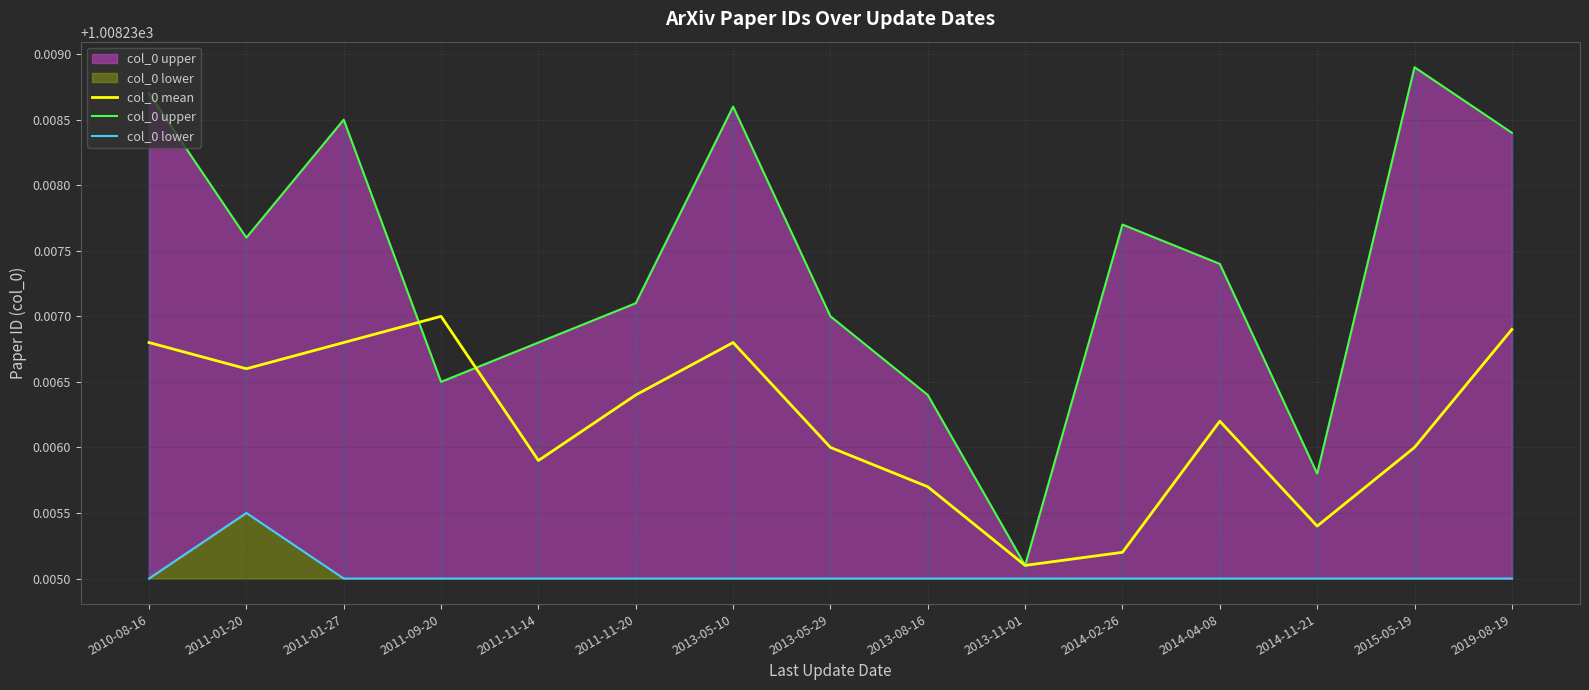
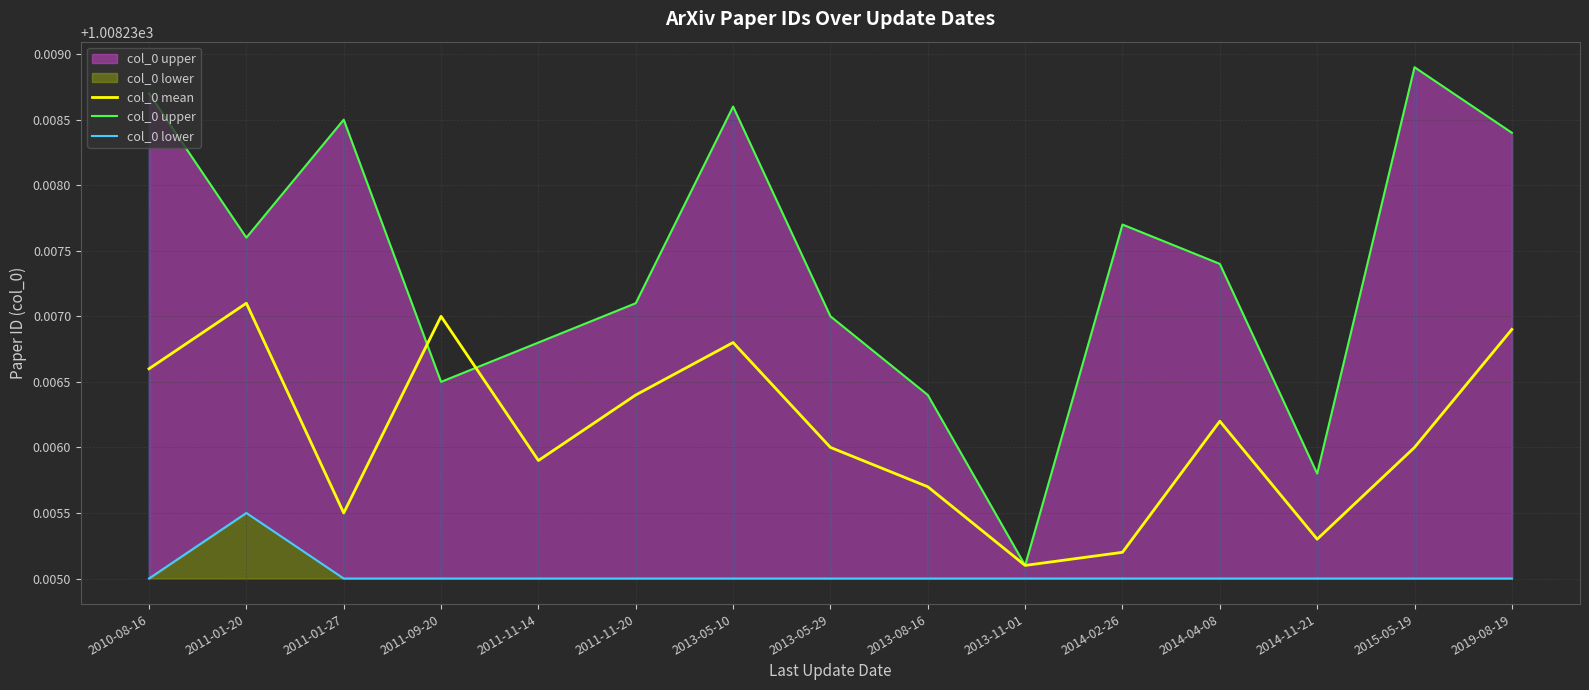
col_0 mean, 2010-08-16: 1008.2368 -> 1008.2366
col_0 mean, 2011-01-20: 1008.2366 -> 1008.2371
col_0 mean, 2011-01-27: 1008.2368 -> 1008.2355
col_0 mean, 2014-11-21: 1008.2354 -> 1008.2353
